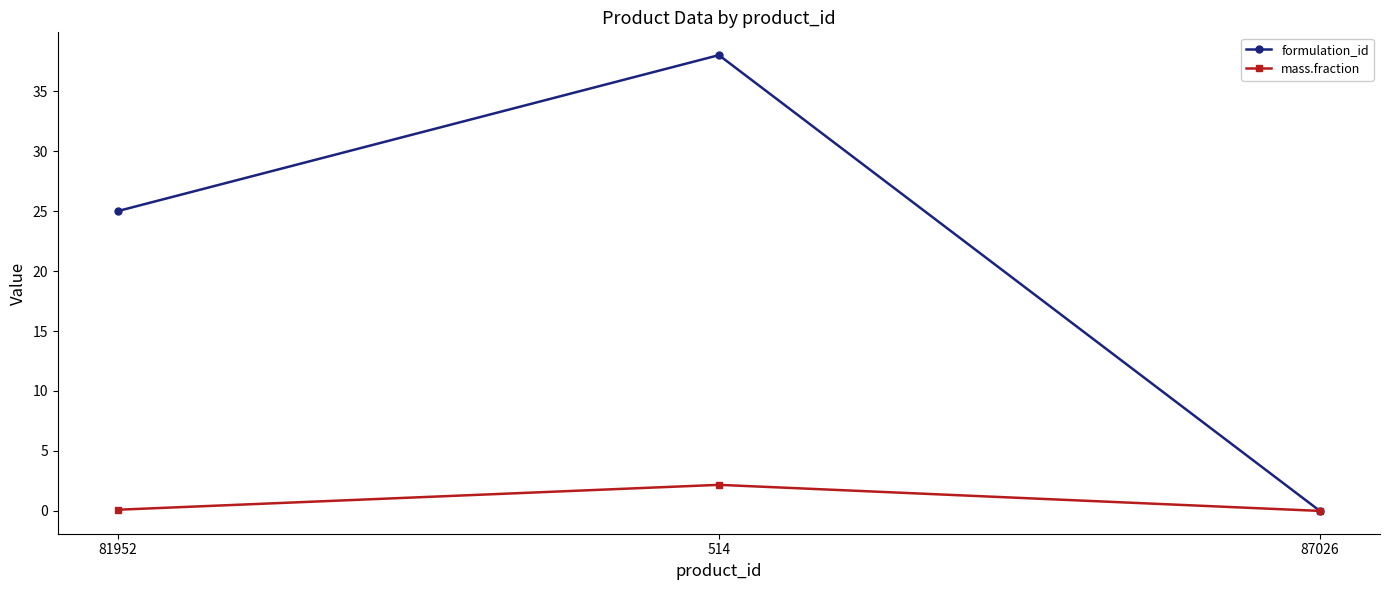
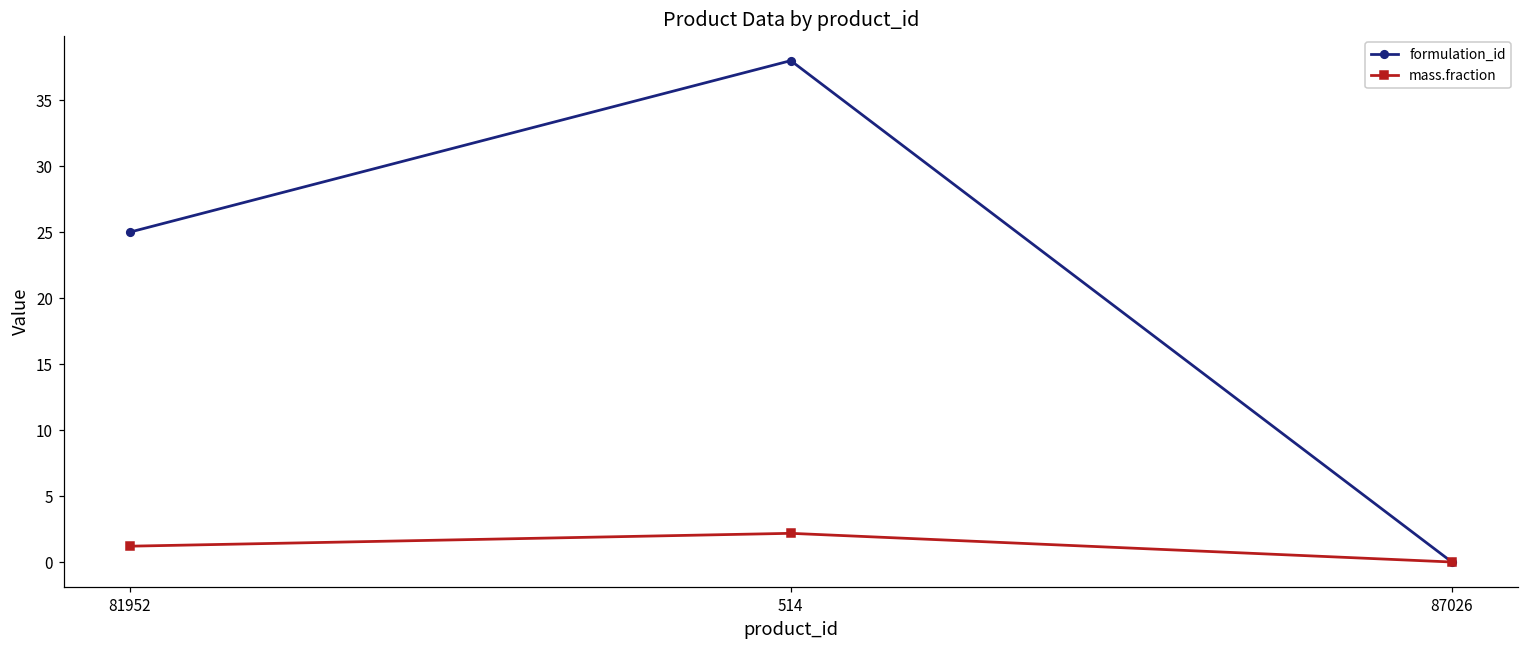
mass.fraction, 81952: 0.1 -> 1.2
